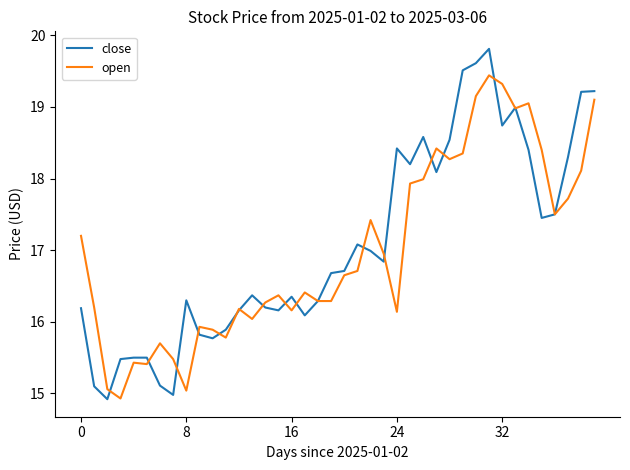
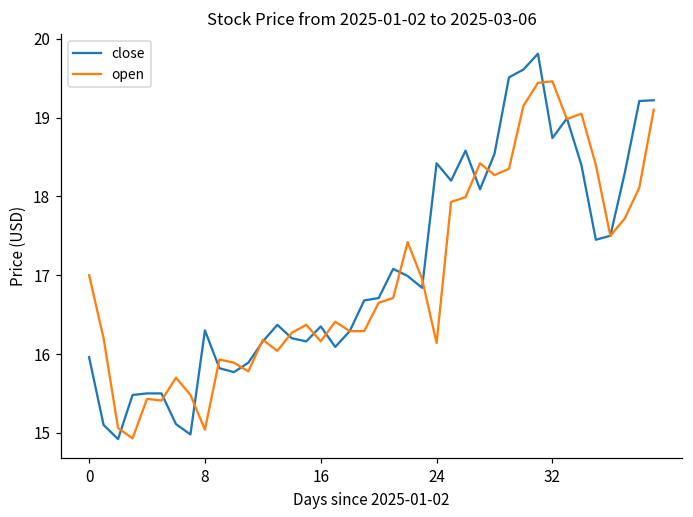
close, 0: 16.2 -> 16.0
open, 0: 17.2 -> 17.0
open, 32: 19.3 -> 19.5
